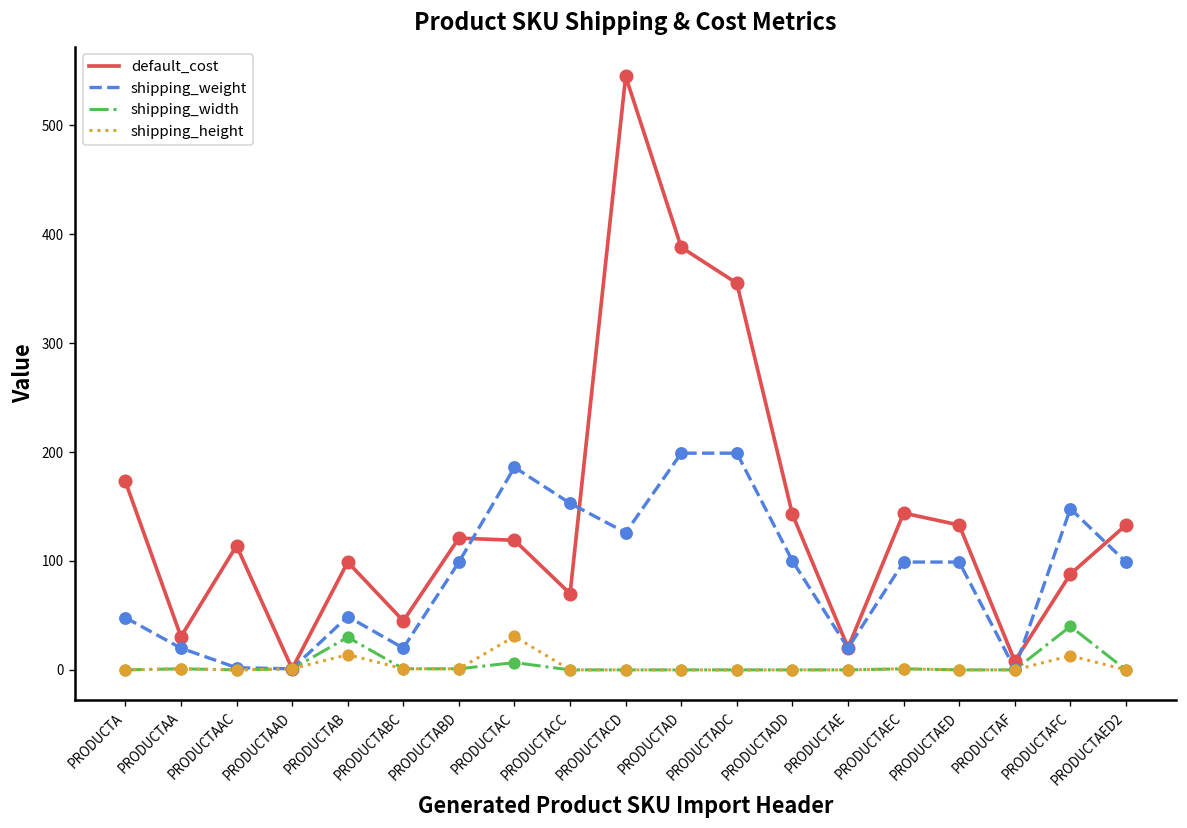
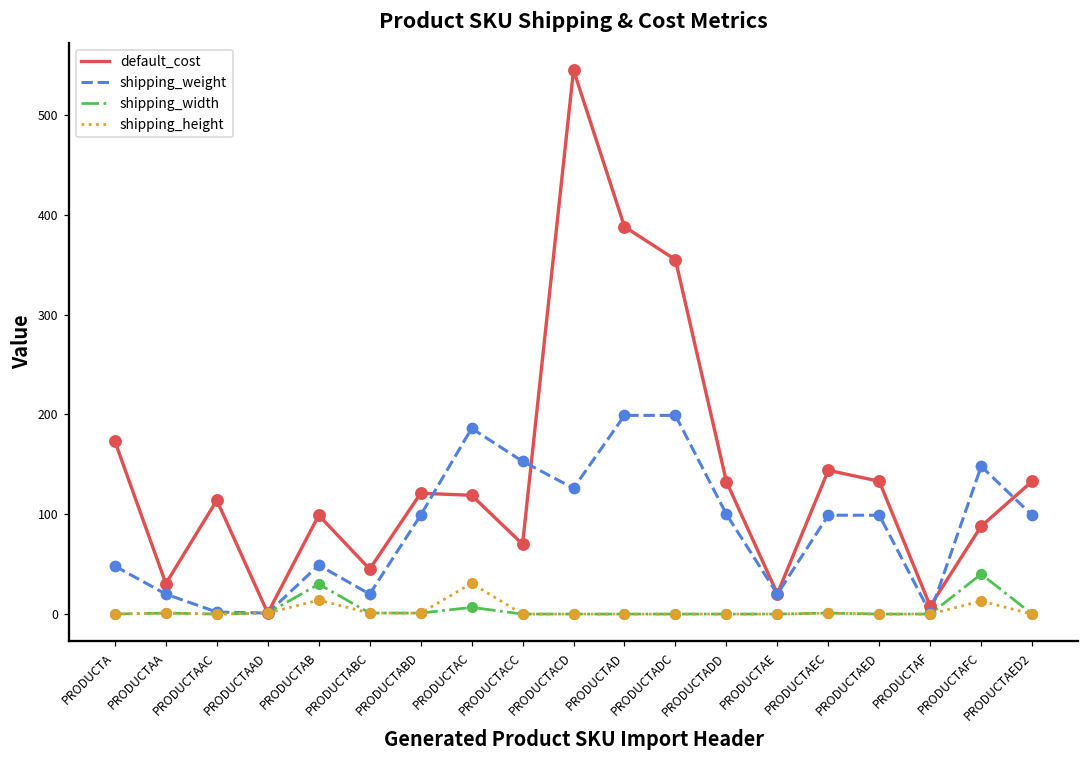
default_cost, PRODUCTADD: 140 -> 130
